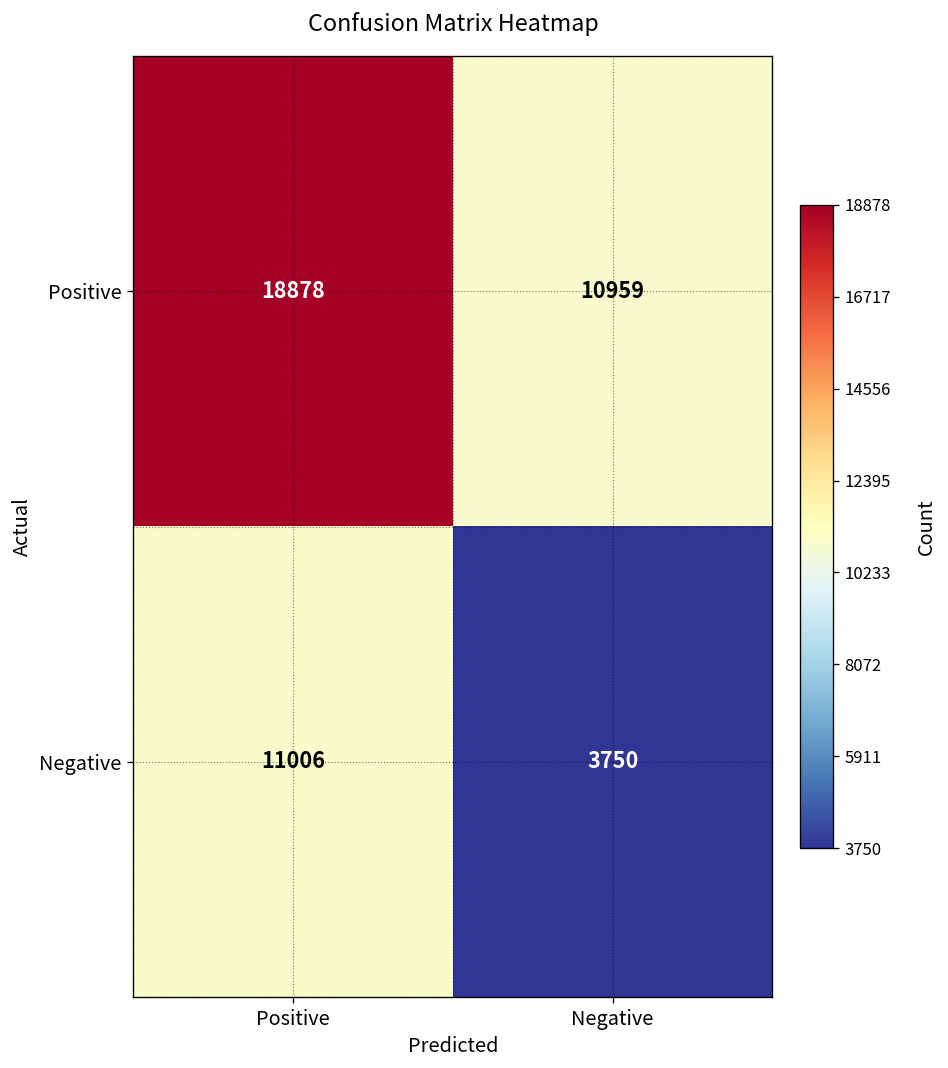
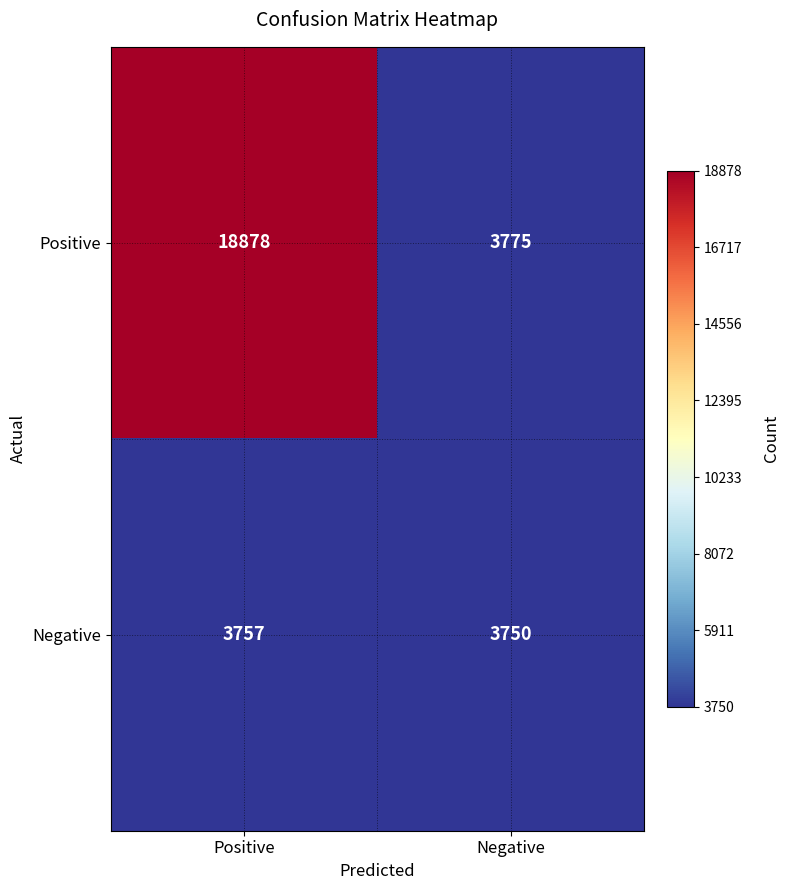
Positive, Negative: 10959 -> 3775
Negative, Positive: 11006 -> 3757
